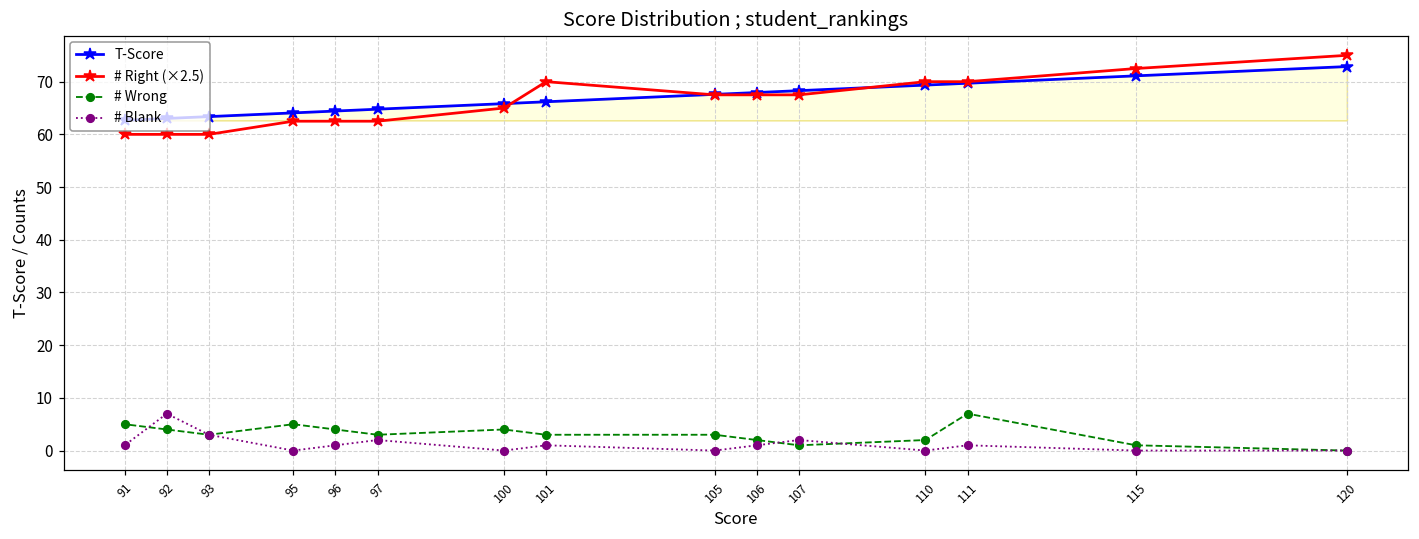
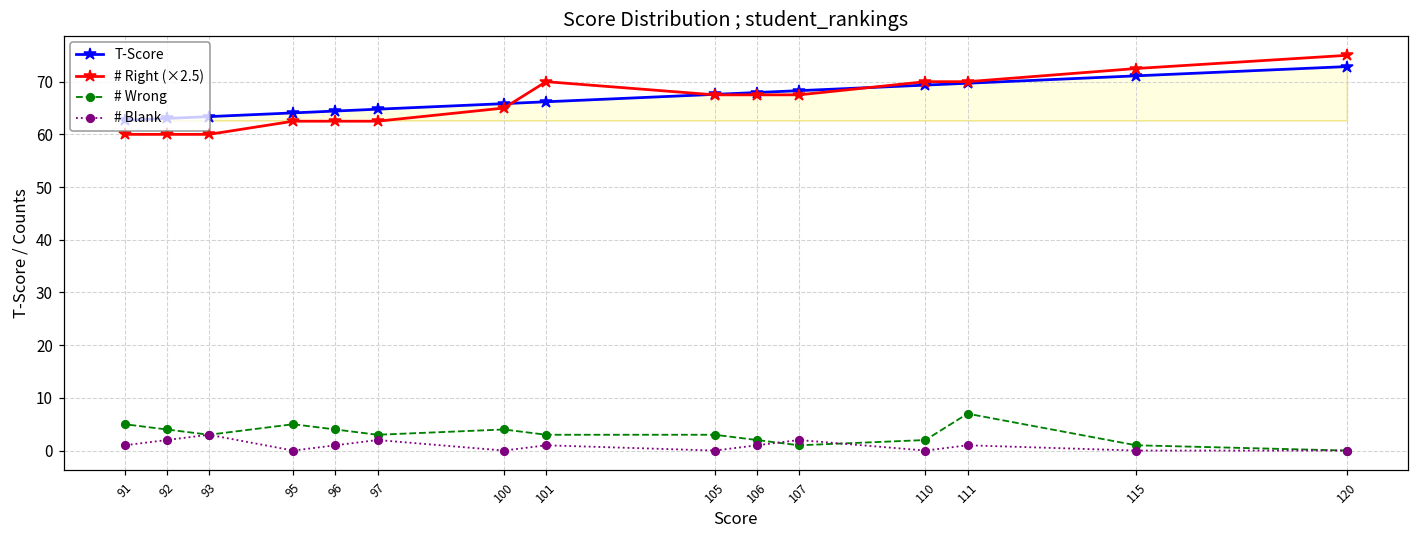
# Blank, 92: 7 -> 2
